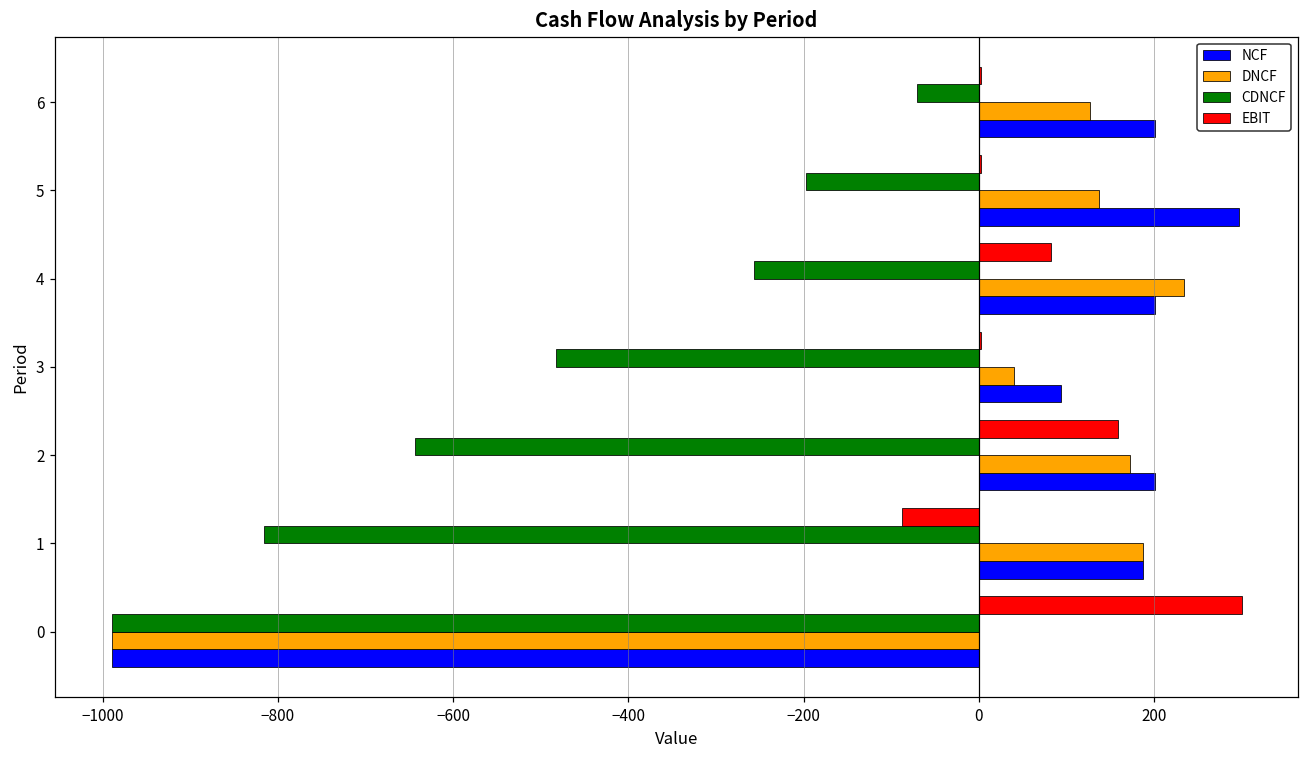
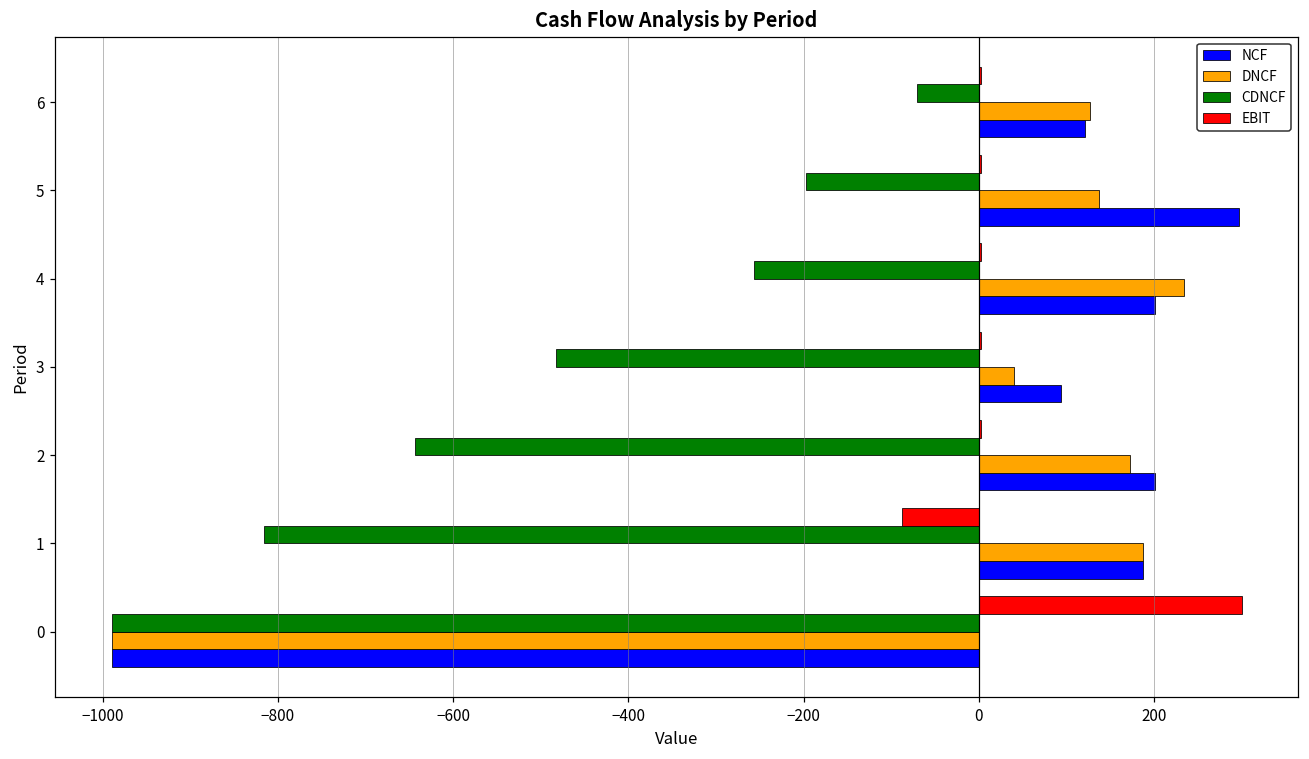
NCF, 6: 200 -> 120
EBIT, 4: 80 -> 0
EBIT, 2: 160 -> 0
